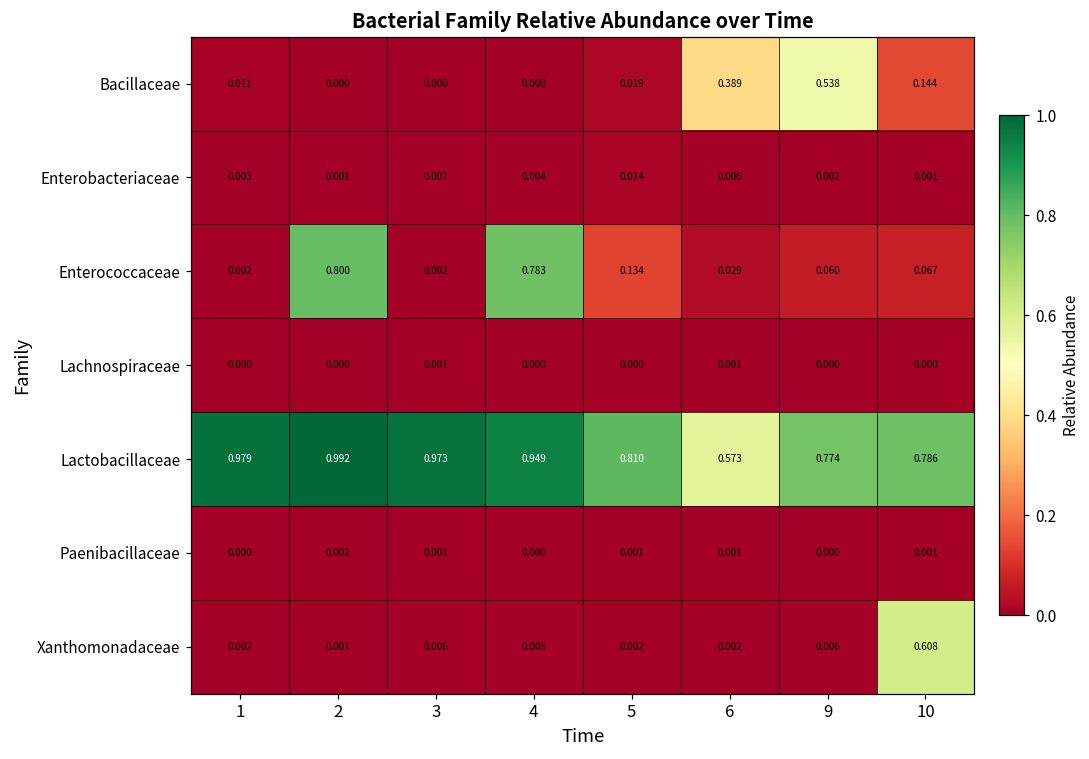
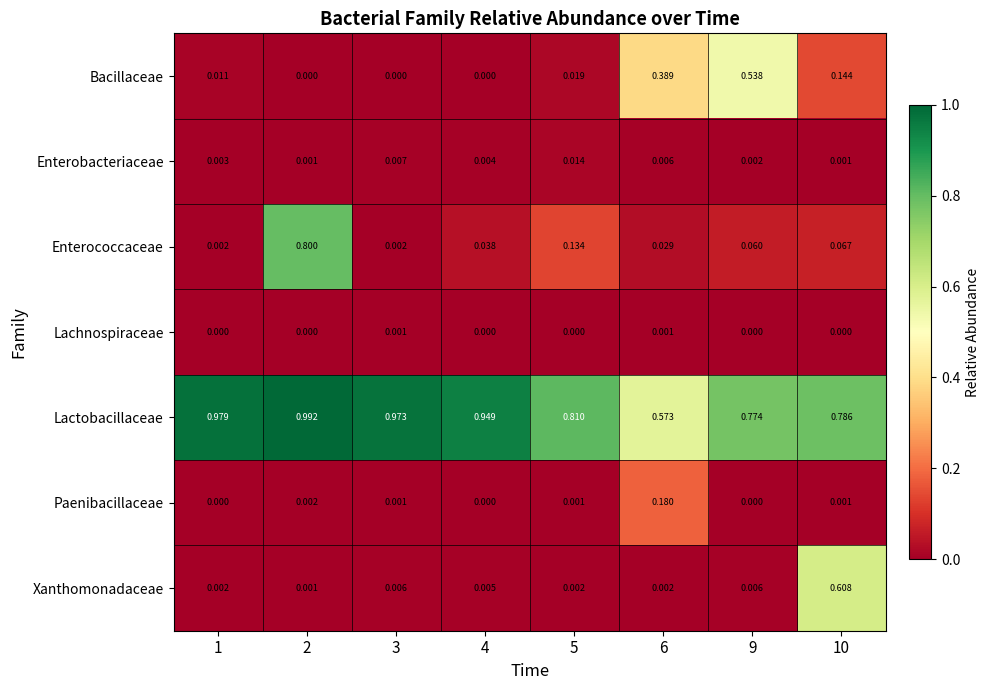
Enterococcaceae, 4: 0.783 -> 0.038
Paenibacillaceae, 6: 0.001 -> 0.180
